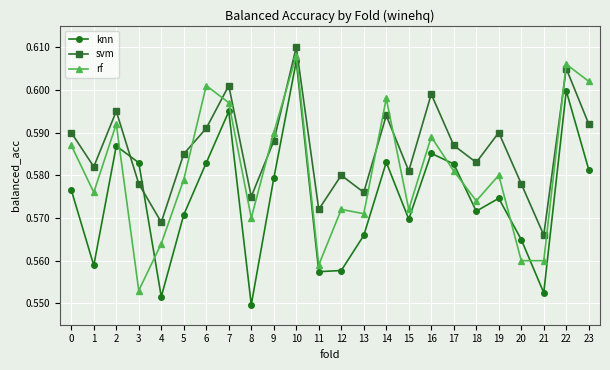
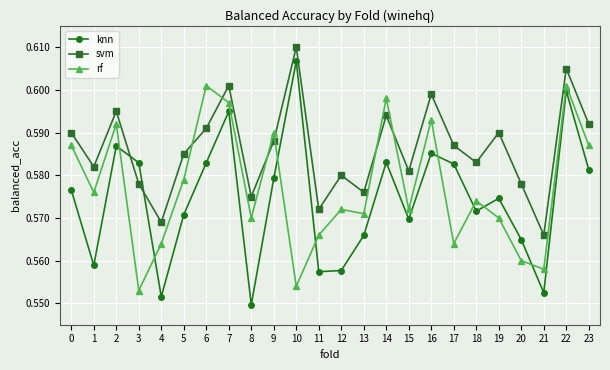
rf, 10: 0.608 -> 0.554
rf, 11: 0.559 -> 0.566
rf, 16: 0.589 -> 0.593
rf, 17: 0.581 -> 0.564
rf, 19: 0.58 -> 0.57
rf, 21: 0.560 -> 0.558
rf, 22: 0.606 -> 0.601
rf, 23: 0.602 -> 0.587
